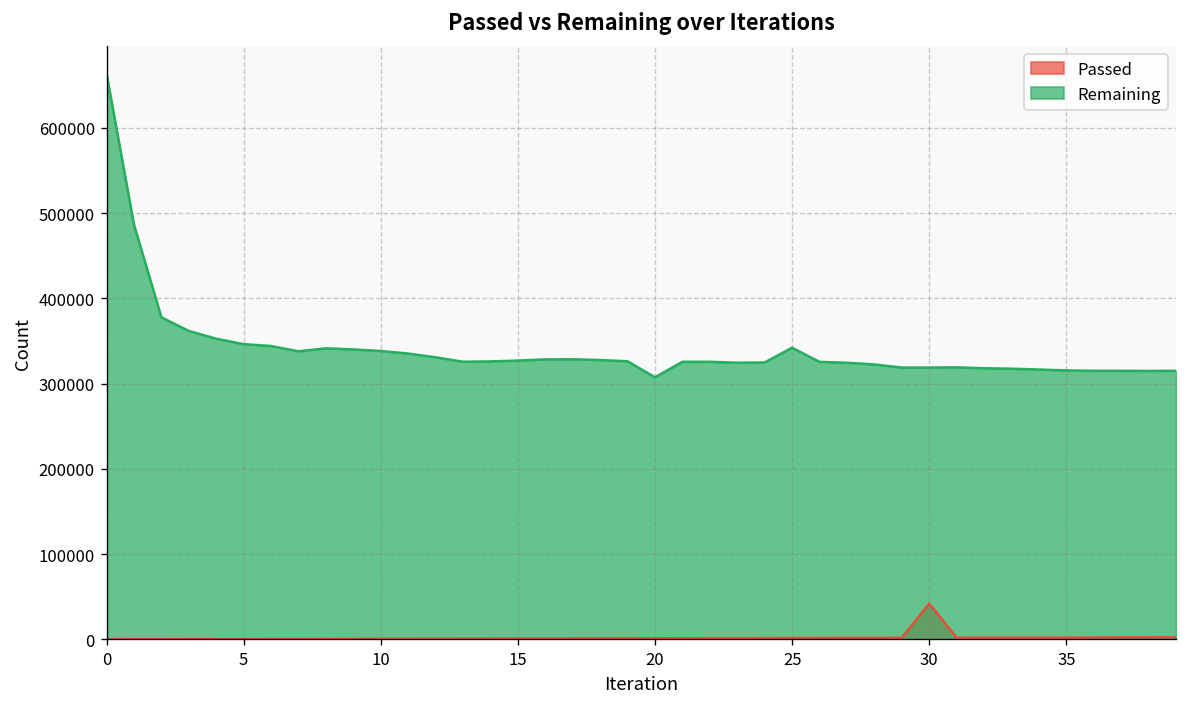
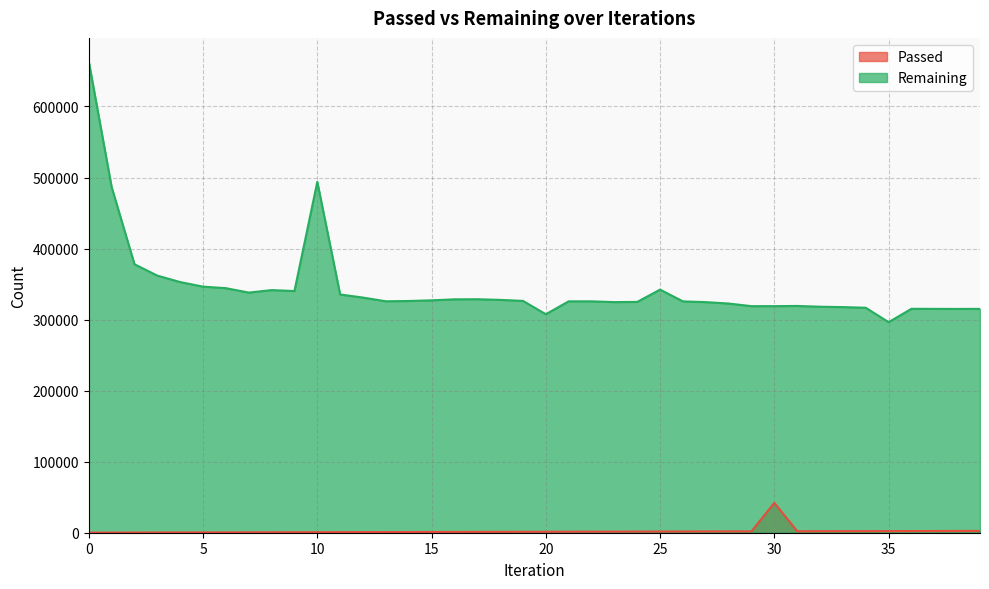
Remaining, 10: 340000 -> 490000
Remaining, 35: 320000 -> 300000
